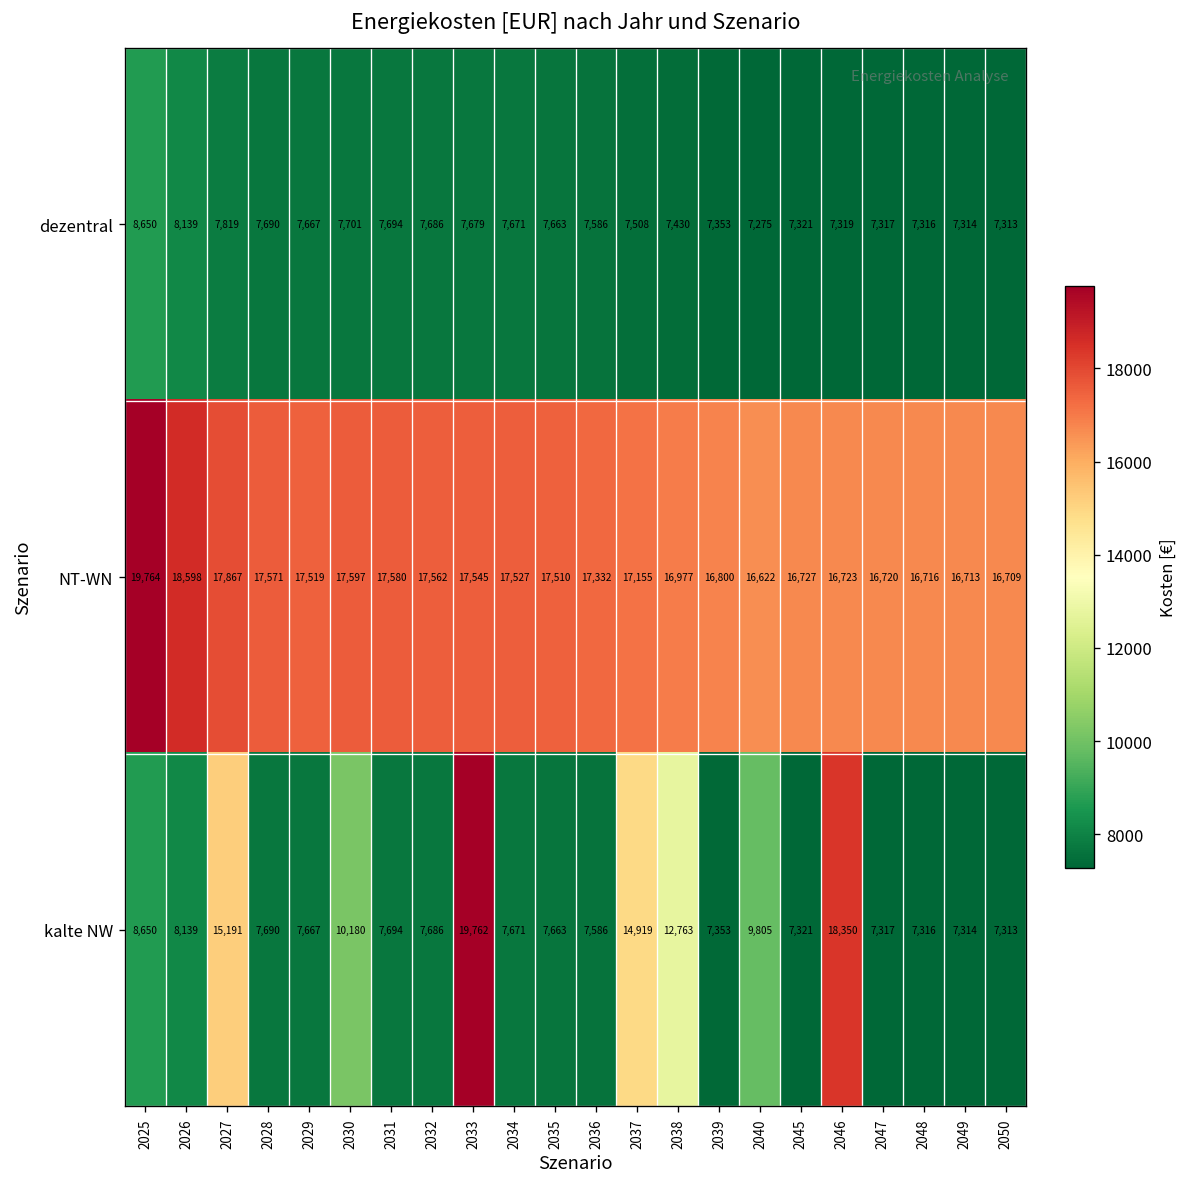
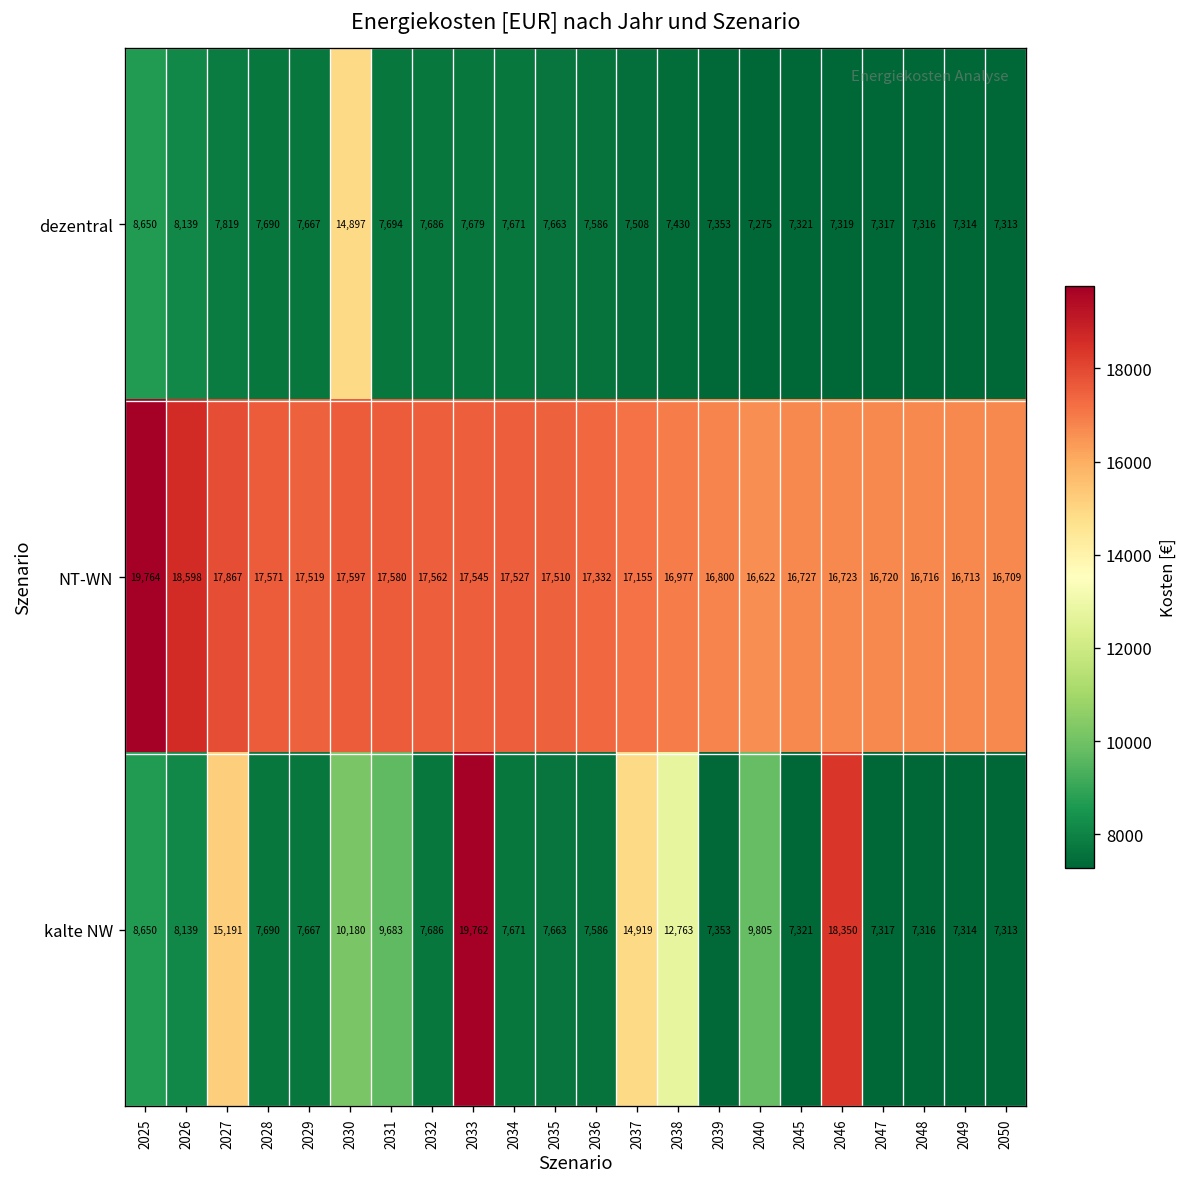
dezentral, 2030: 7,701 -> 14,897
kalte NW, 2031: 7,694 -> 9,683
